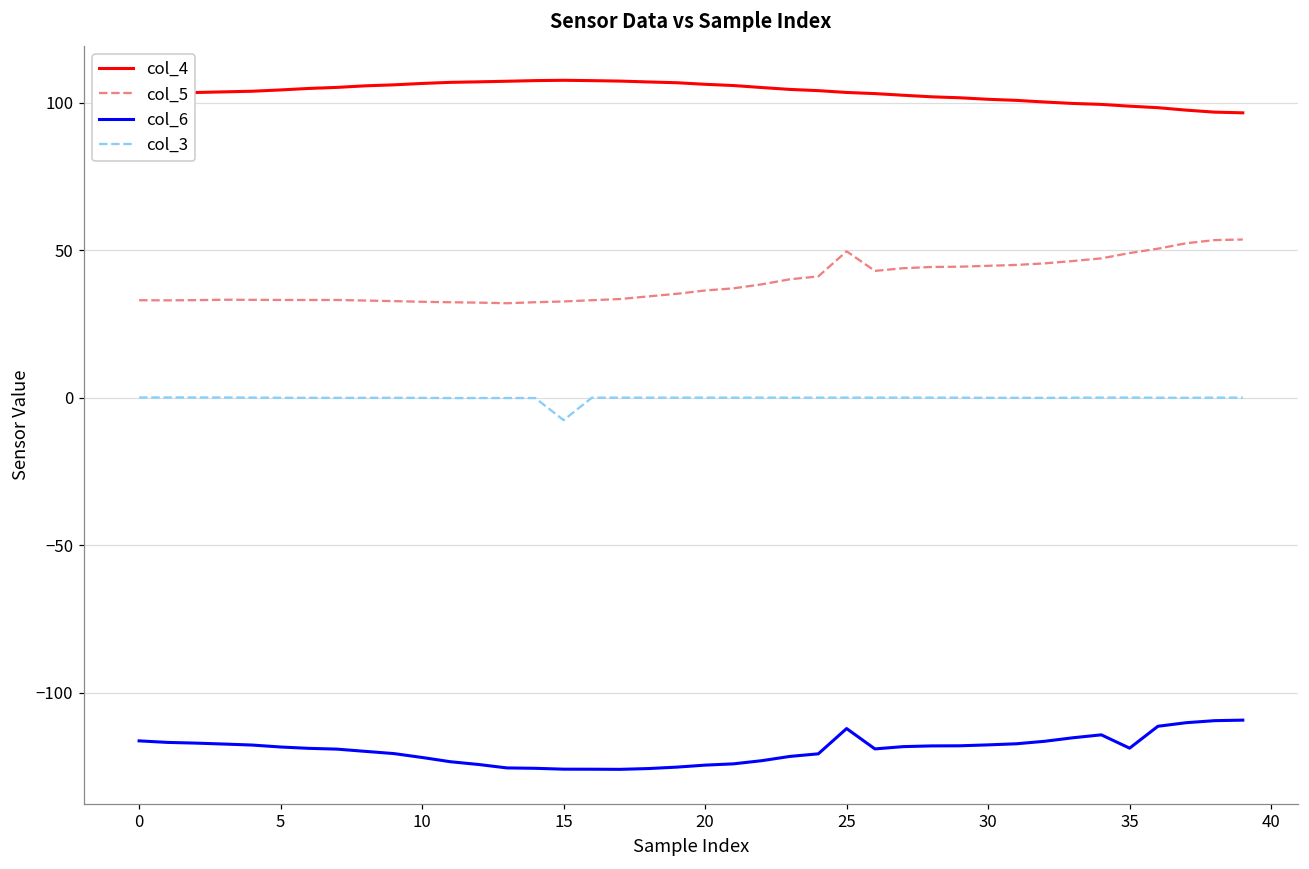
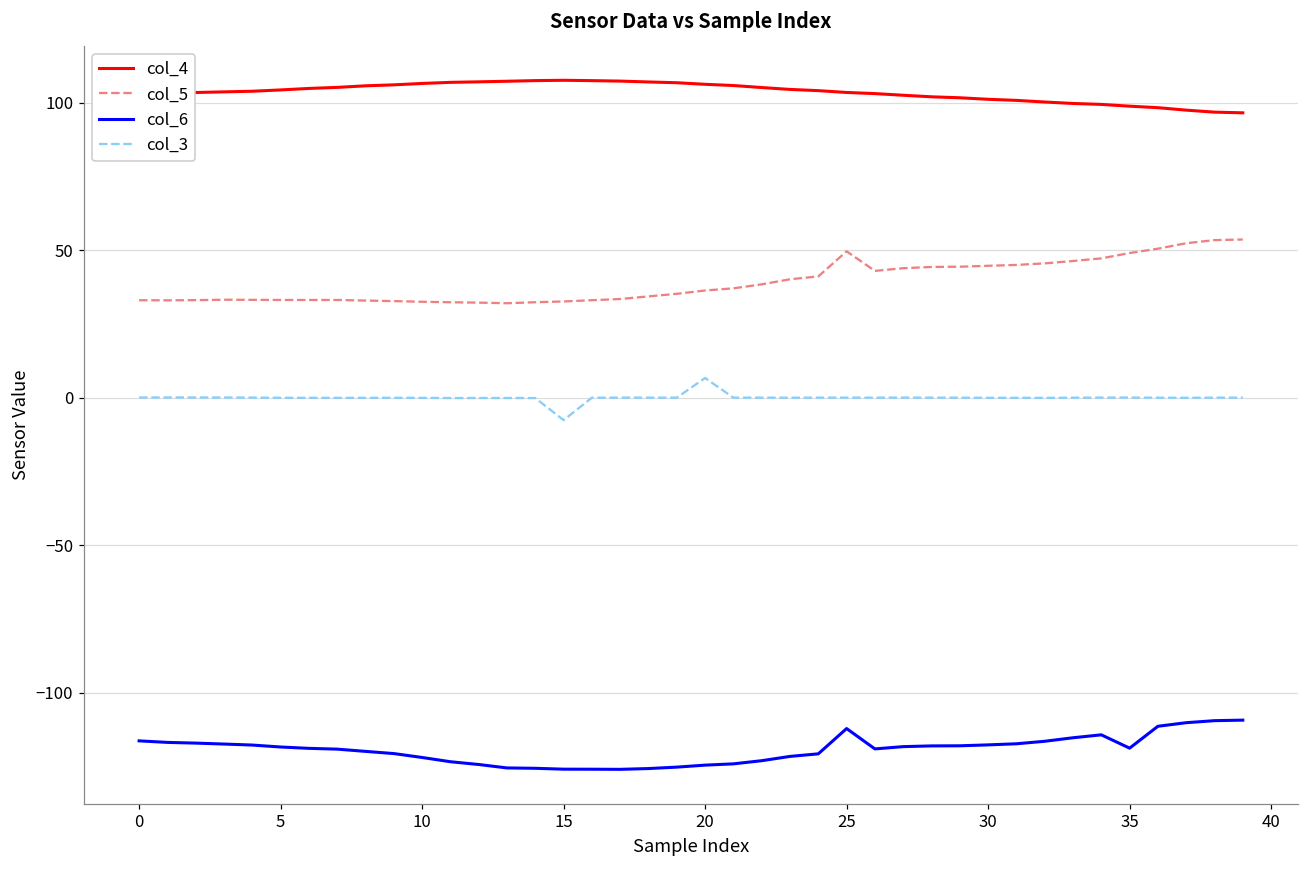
col_3, 20: 0 -> 7
